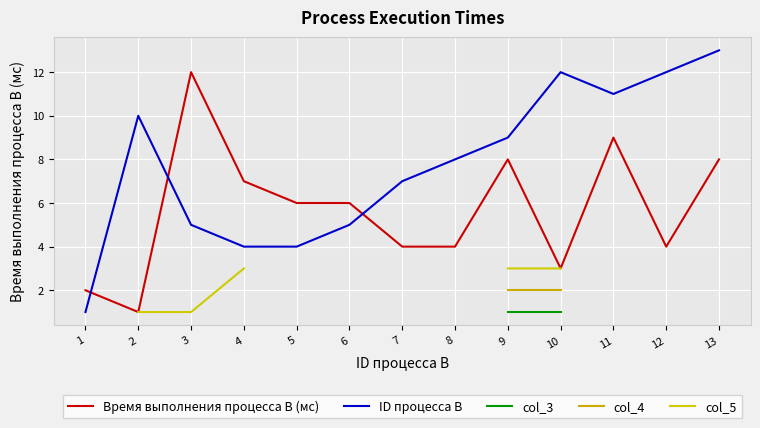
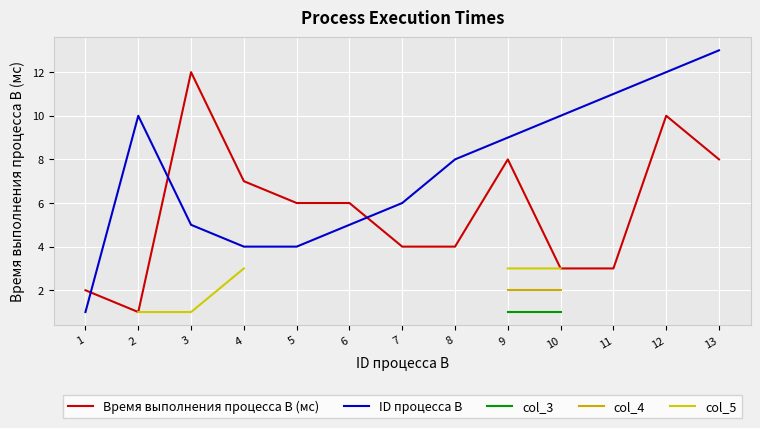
ID процесса B, 7: 7 -> 6
ID процесса B, 10: 12 -> 10
Время выполнения процесса B (мс), 11: 9 -> 3
Время выполнения процесса B (мс), 12: 4 -> 10
